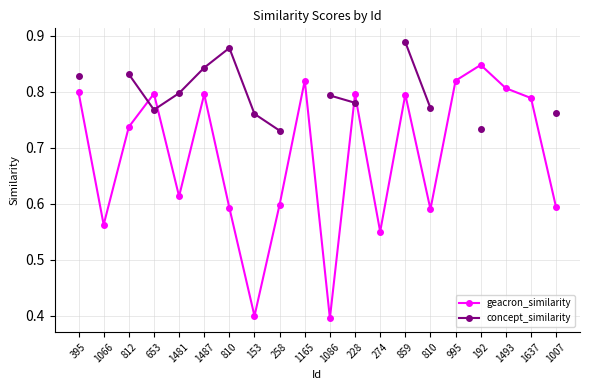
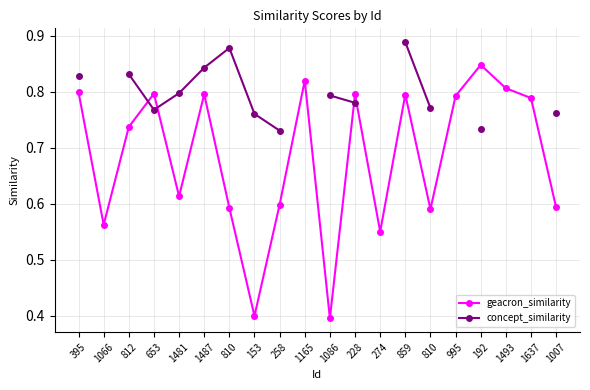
geacron_similarity, 995: 0.82 -> 0.79
